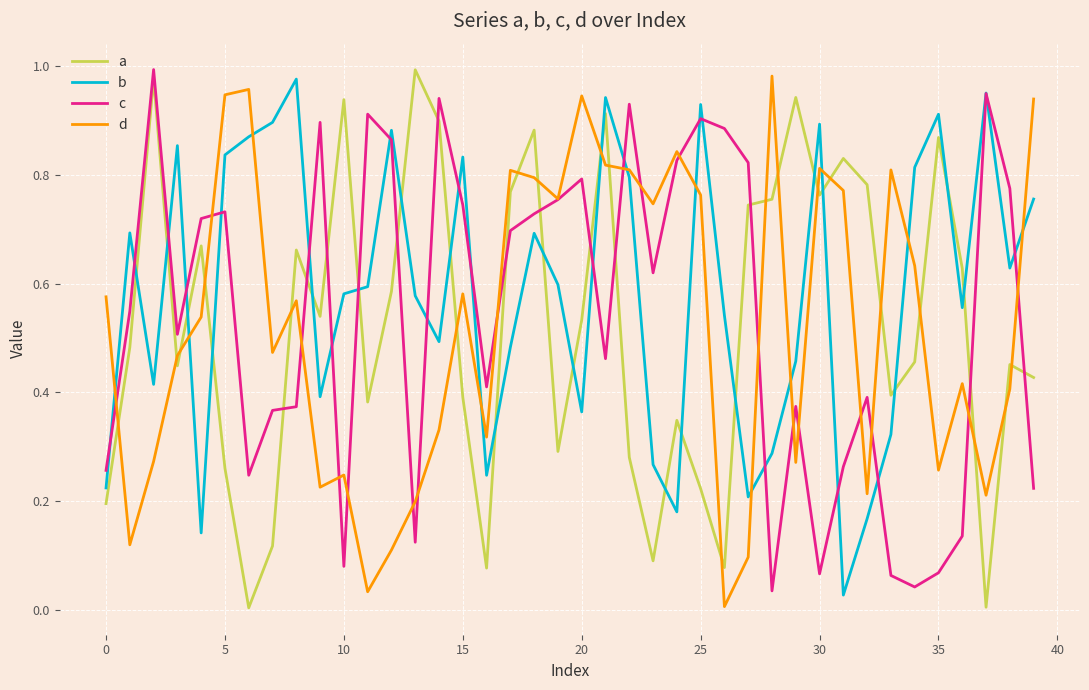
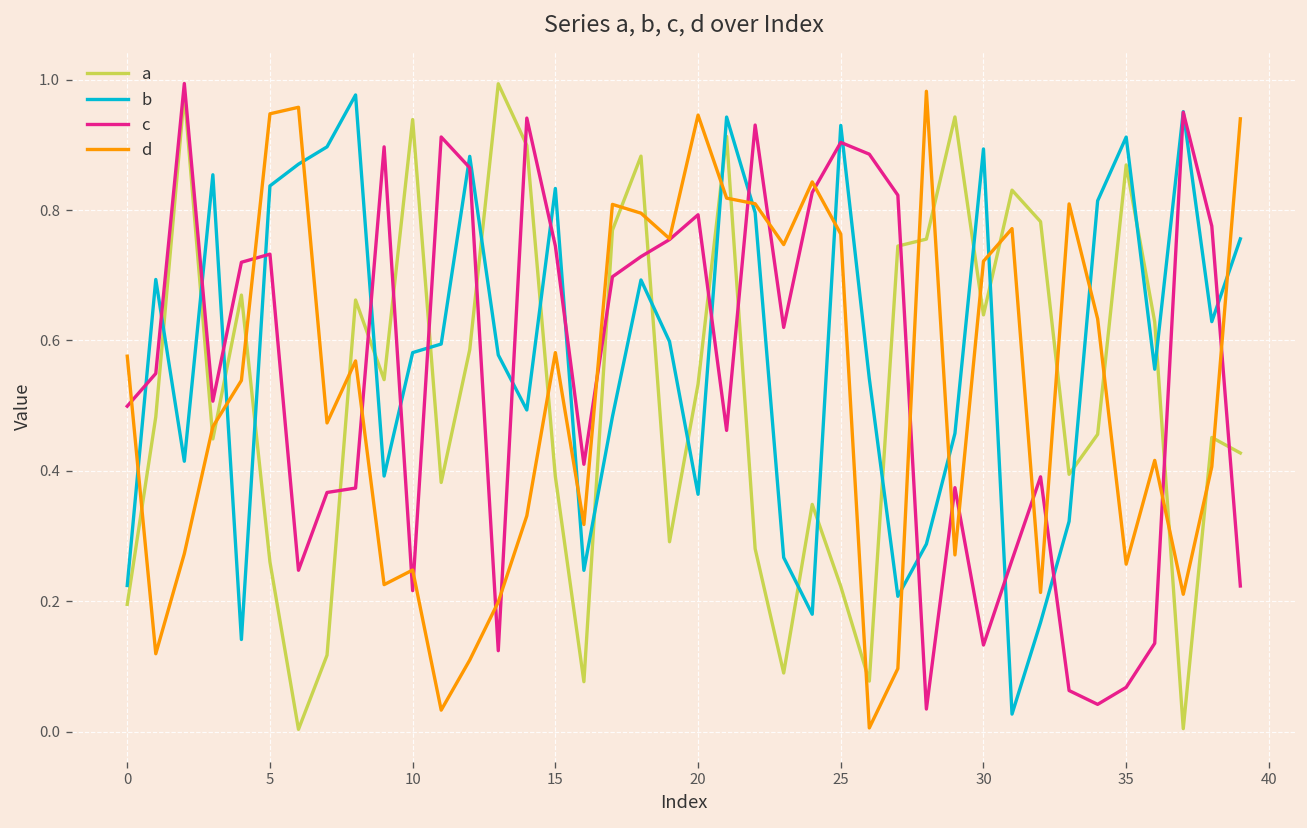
c, 0: 0.26 -> 0.50
c, 10: 0.08 -> 0.22
a, 30: 0.76 -> 0.64
c, 30: 0.07 -> 0.13
d, 30: 0.81 -> 0.72
